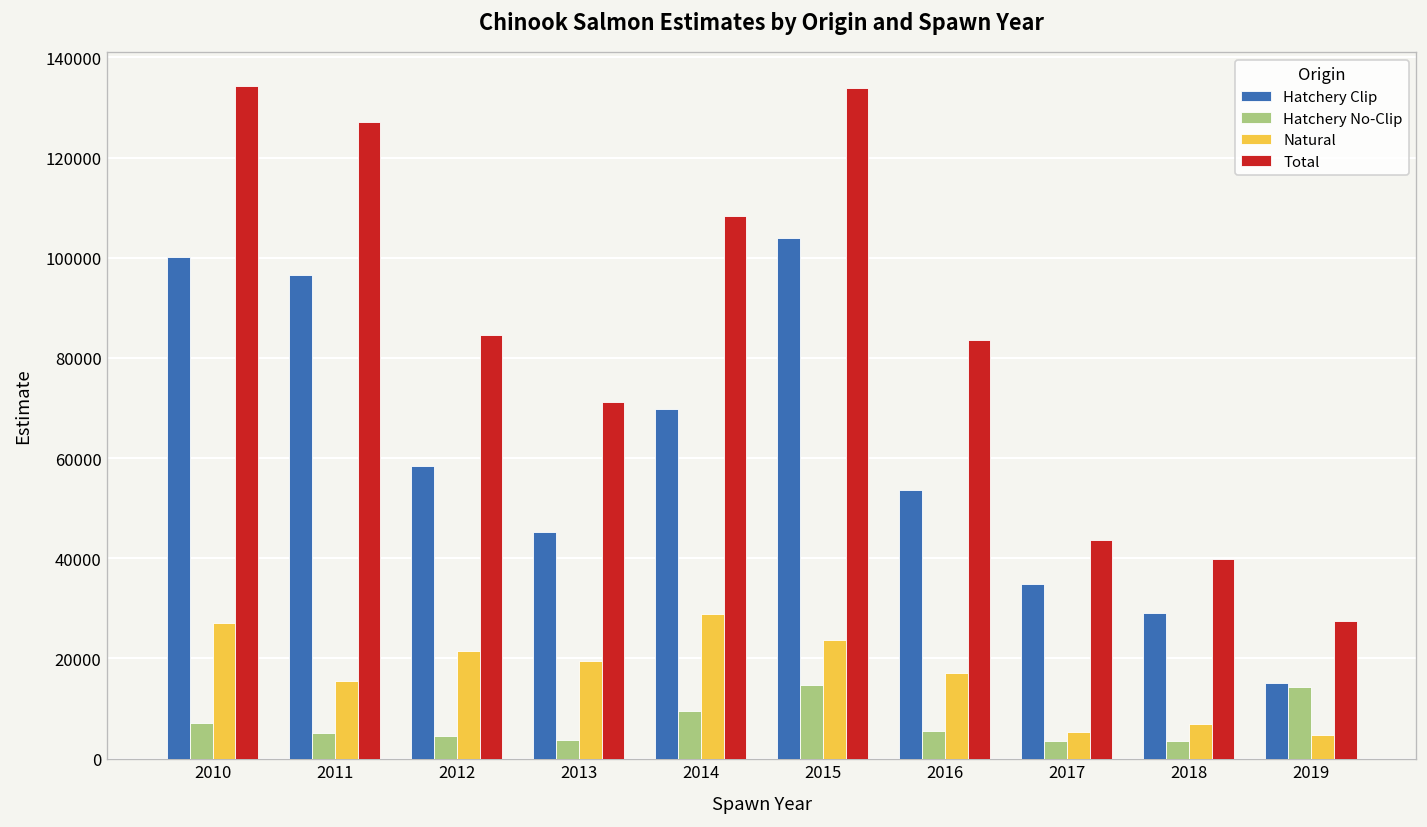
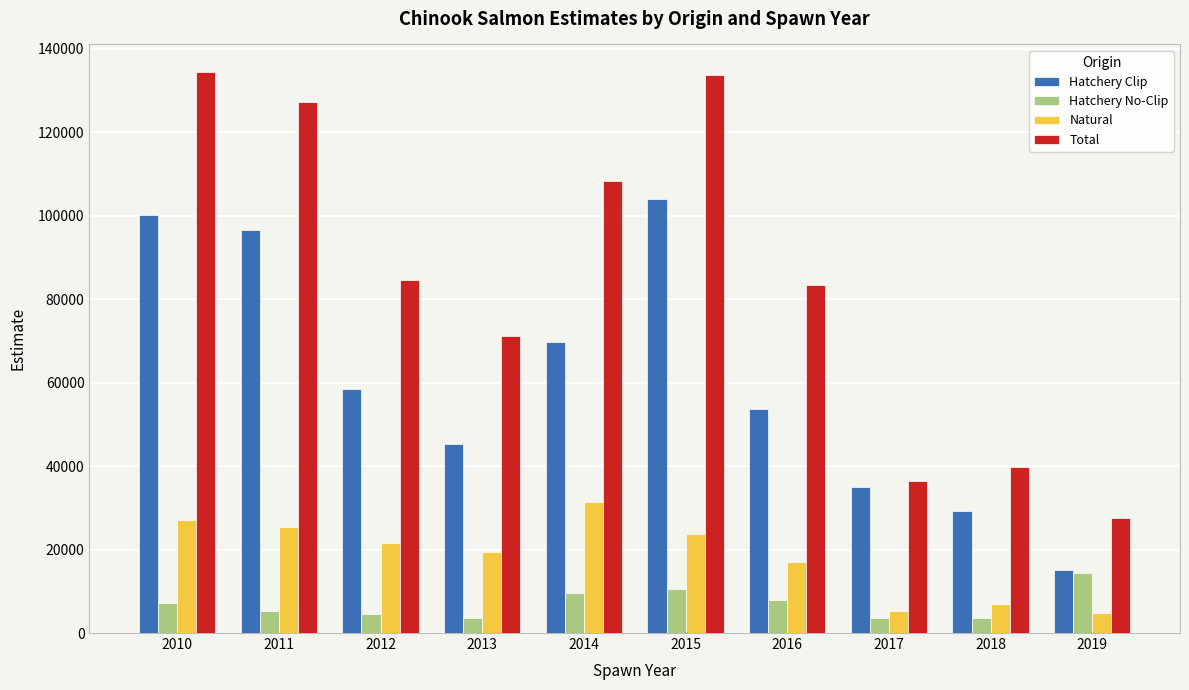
Natural, 2011: 15000 -> 25000
Natural, 2014: 29000 -> 31000
Hatchery No-Clip, 2015: 15000 -> 10000
Hatchery No-Clip, 2016: 5000 -> 8000
Total, 2017: 44000 -> 36000
